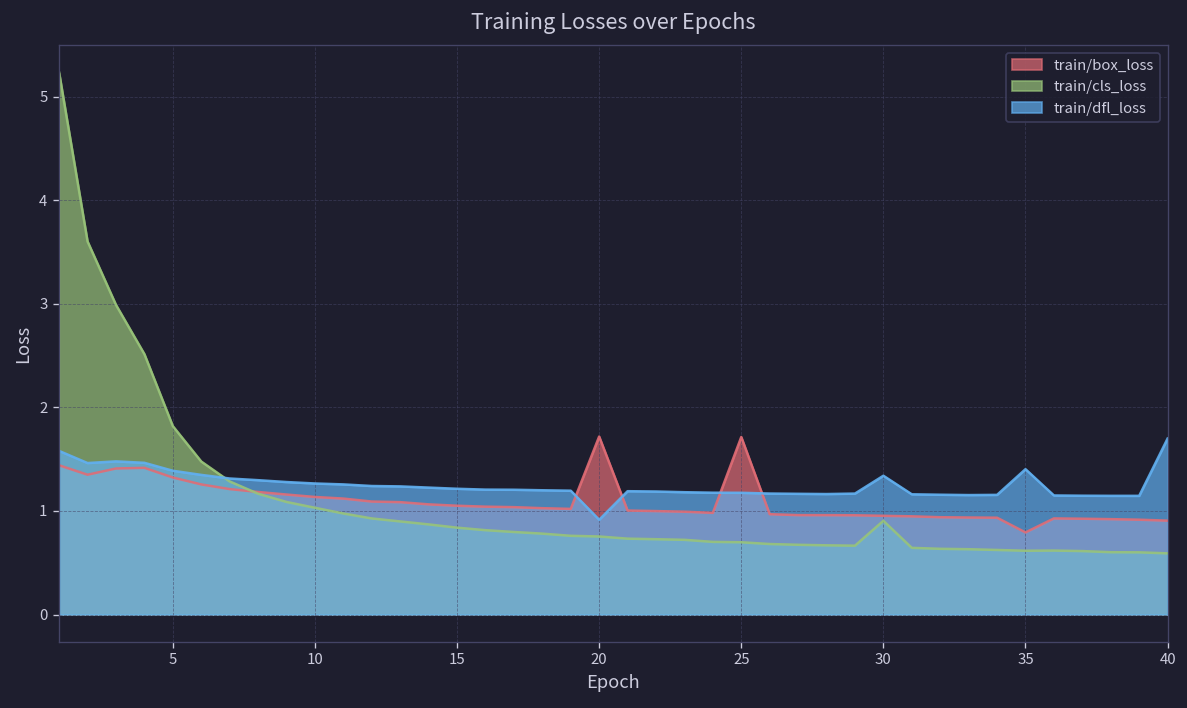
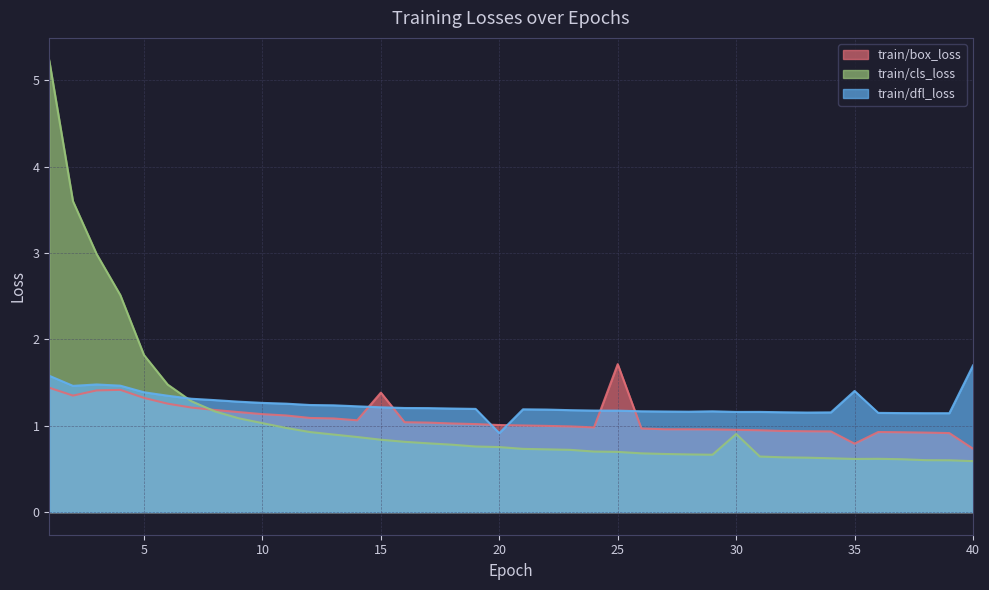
train/box_loss, 15: 1.1 -> 1.4
train/box_loss, 20: 1.7 -> 1.0
train/dfl_loss, 30: 1.3 -> 1.2
train/box_loss, 40: 0.9 -> 0.7
